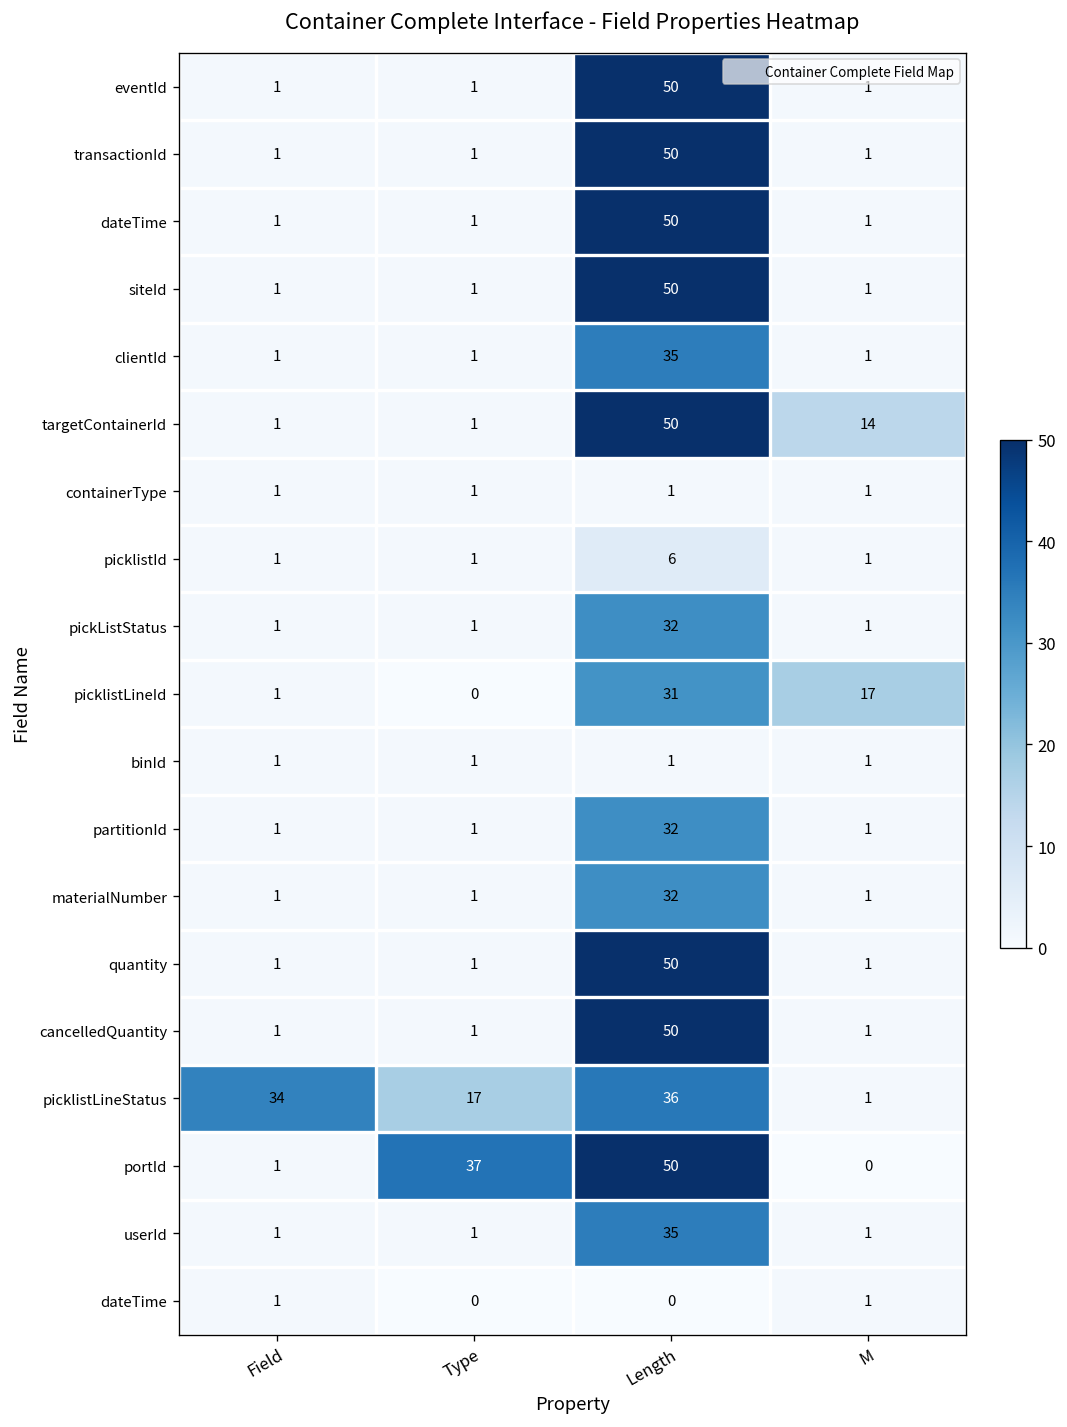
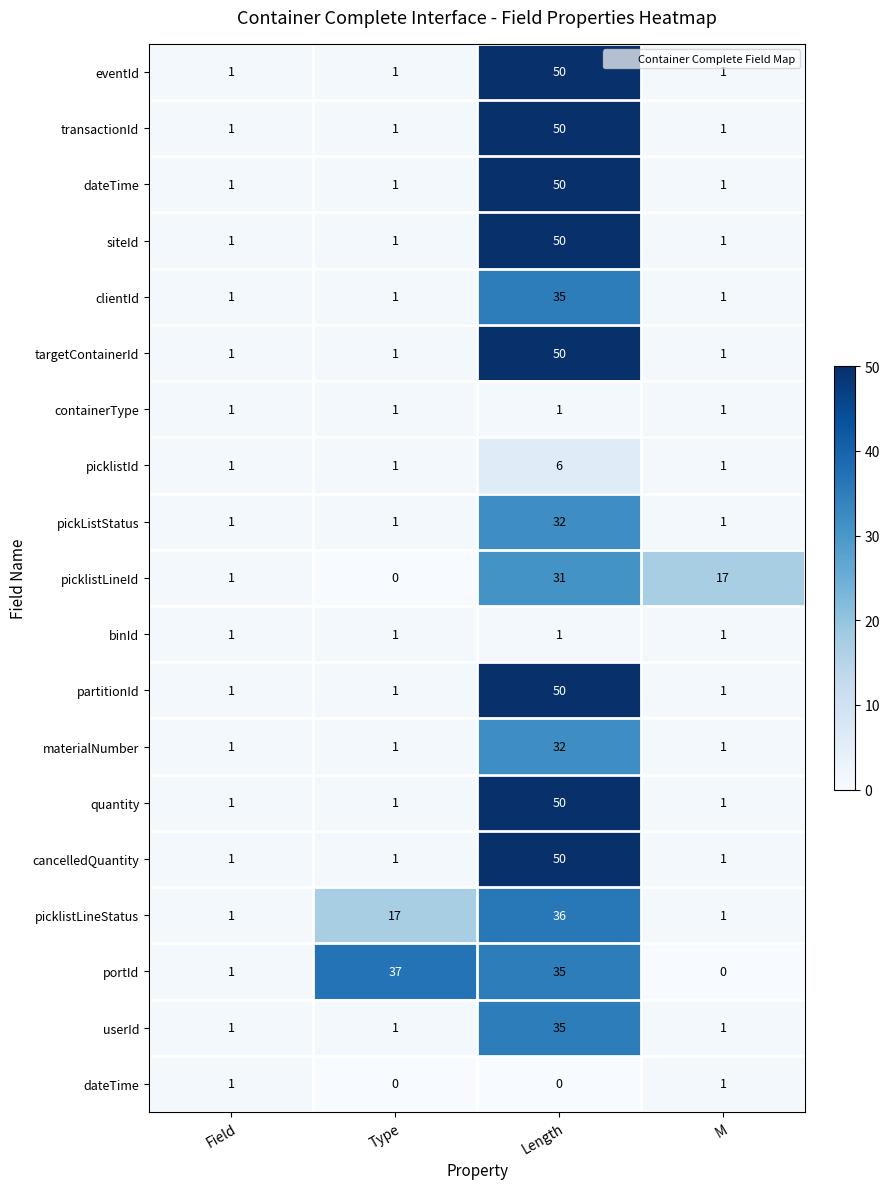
targetContainerId, M: 14 -> 1
partitionId, Length: 32 -> 50
picklistLineStatus, Field: 34 -> 1
portId, Length: 50 -> 35
